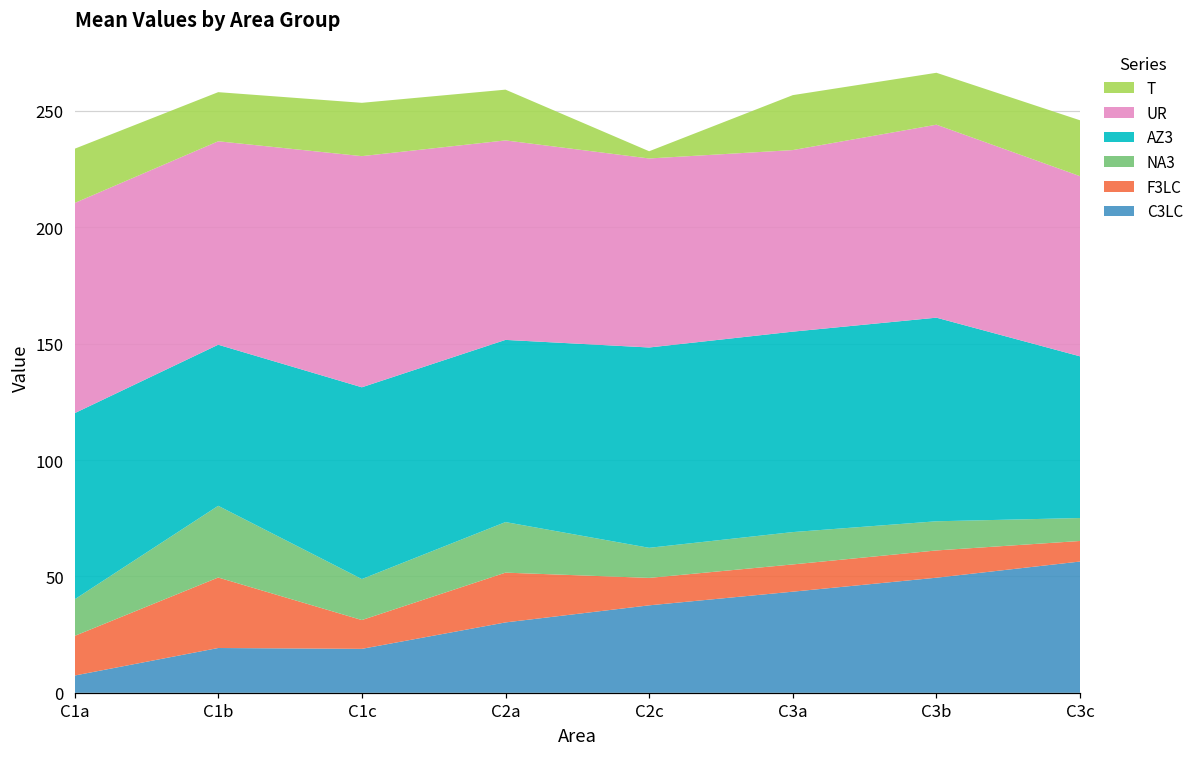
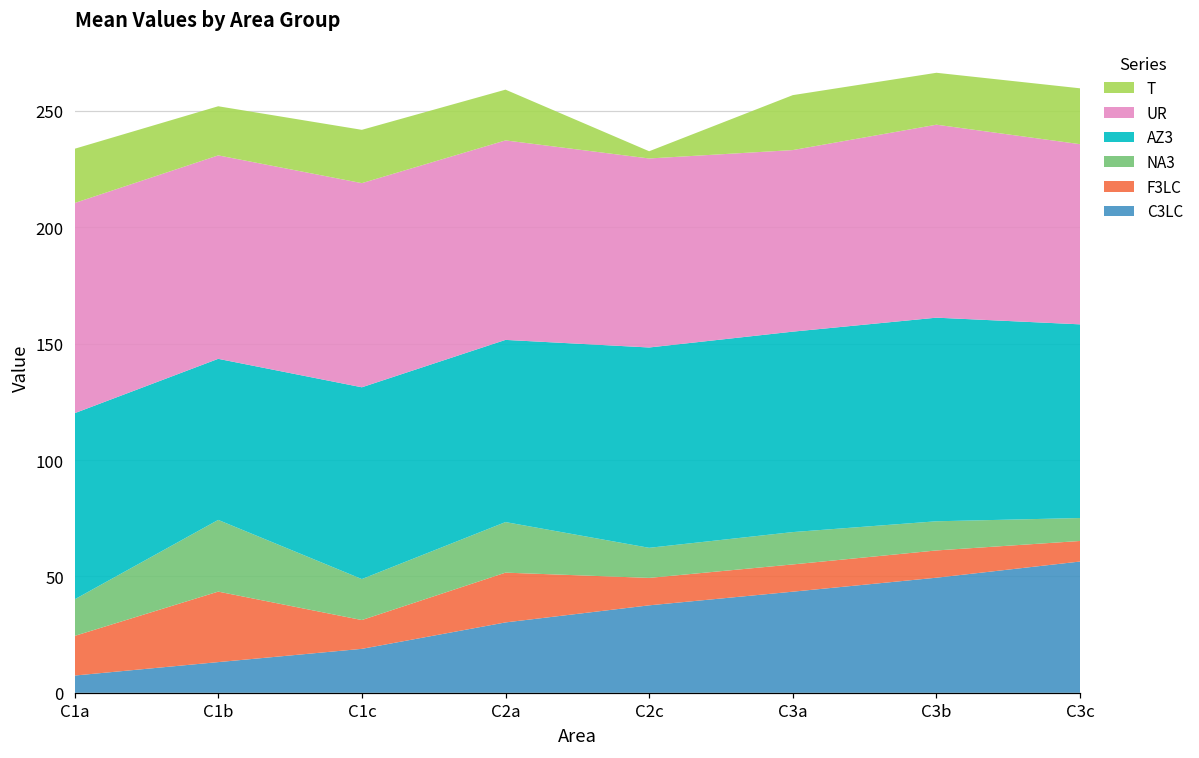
C3LC, C1b: 19 -> 13
UR, C1c: 99 -> 88
AZ3, C3c: 69 -> 83
